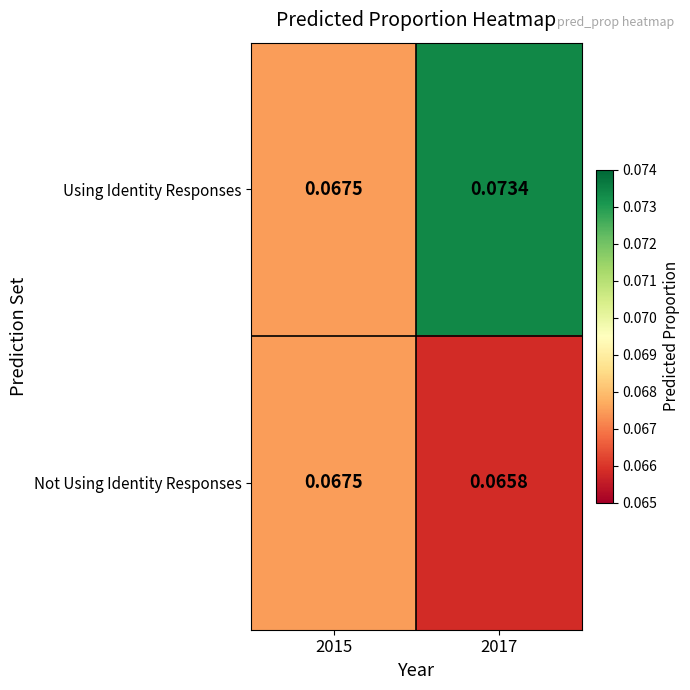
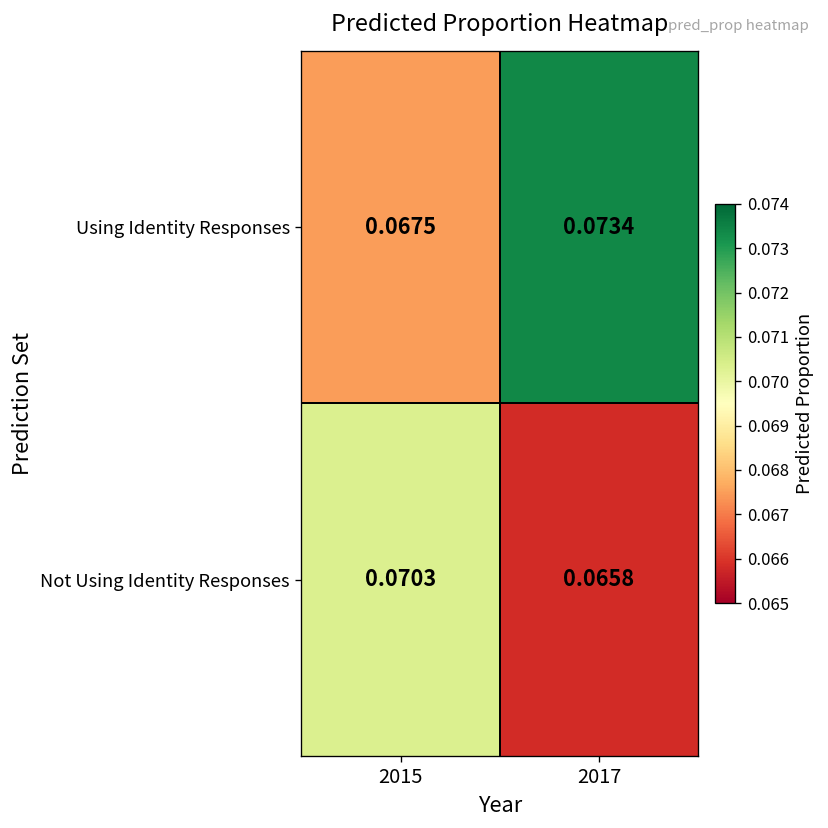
Not Using Identity Responses, 2015: 0.0675 -> 0.0703
